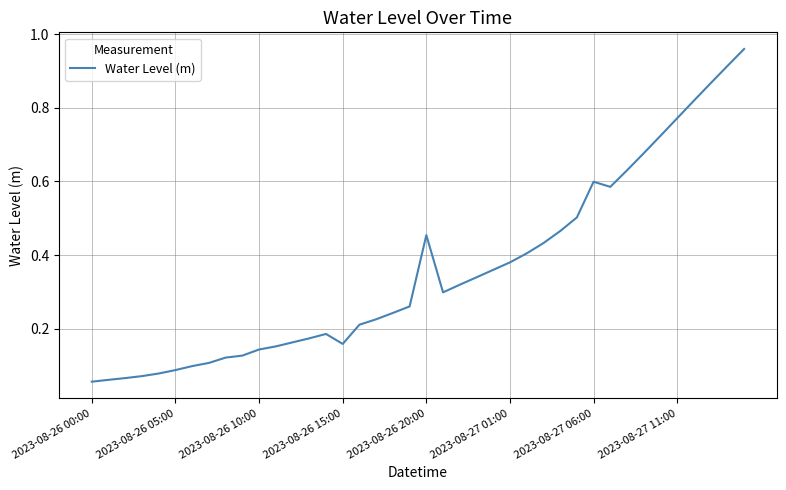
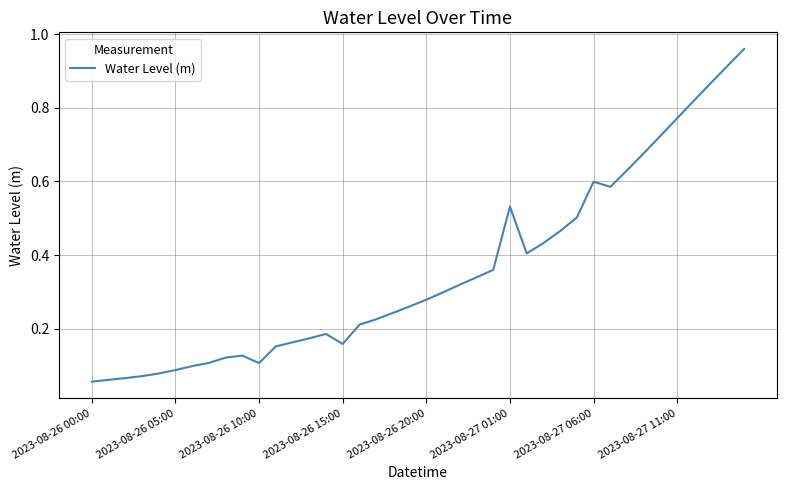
2023-08-26 10:00: 0.14 -> 0.11
2023-08-26 20:00: 0.45 -> 0.28
2023-08-27 01:00: 0.38 -> 0.53
